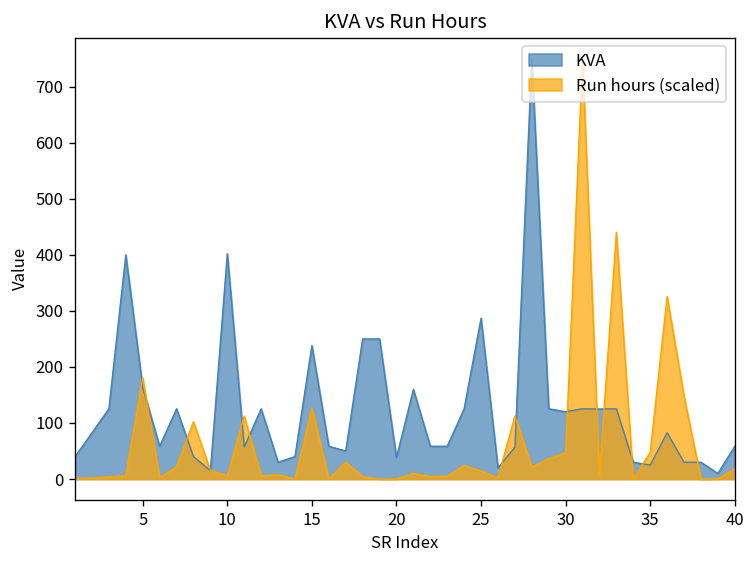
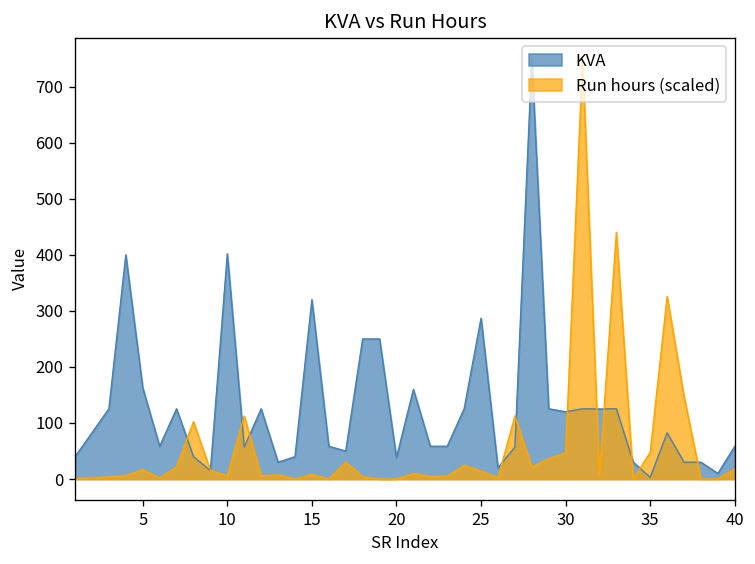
Run hours (scaled), 5: 180 -> 20
KVA, 15: 240 -> 320
Run hours (scaled), 15: 130 -> 10
KVA, 35: 30 -> 0
